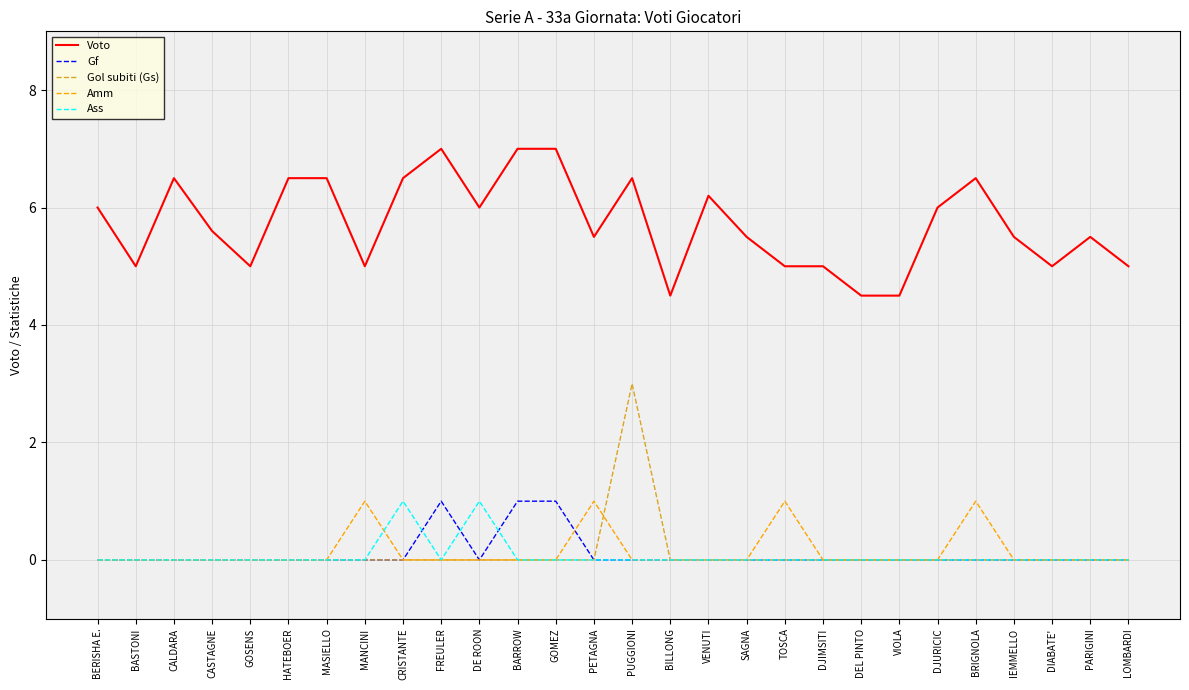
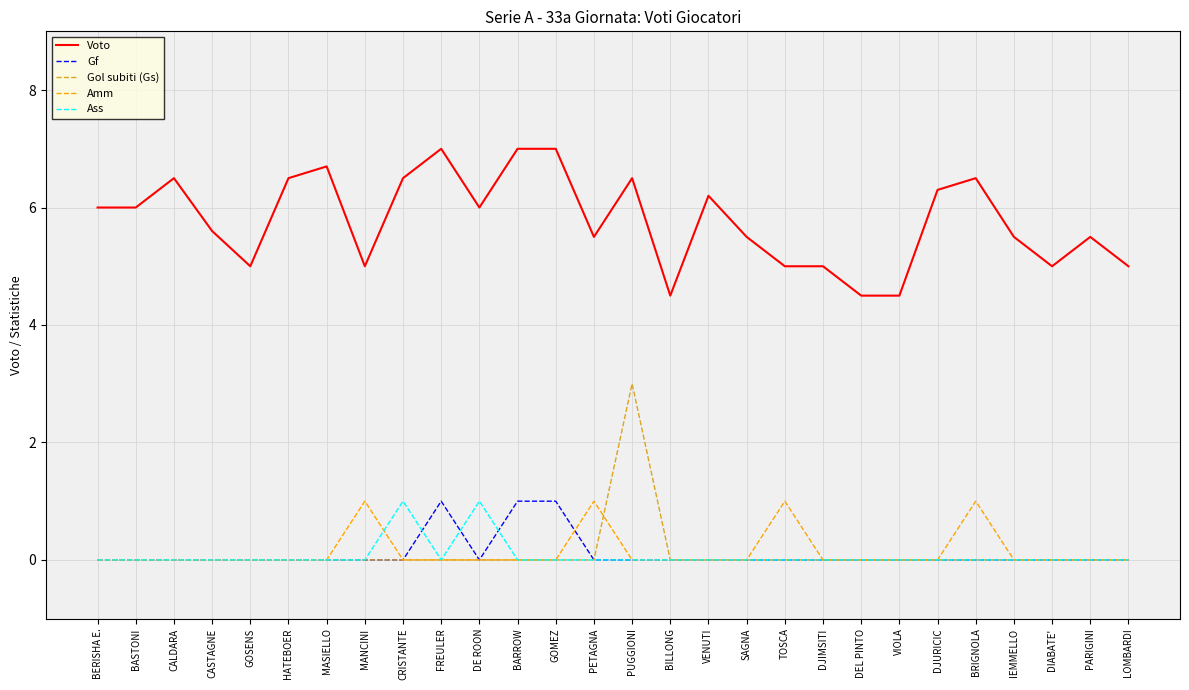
Voto, BASTONI: 5 -> 6
Voto, MASIELLO: 6.5 -> 6.7
Voto, DJURICIC: 6.0 -> 6.3
